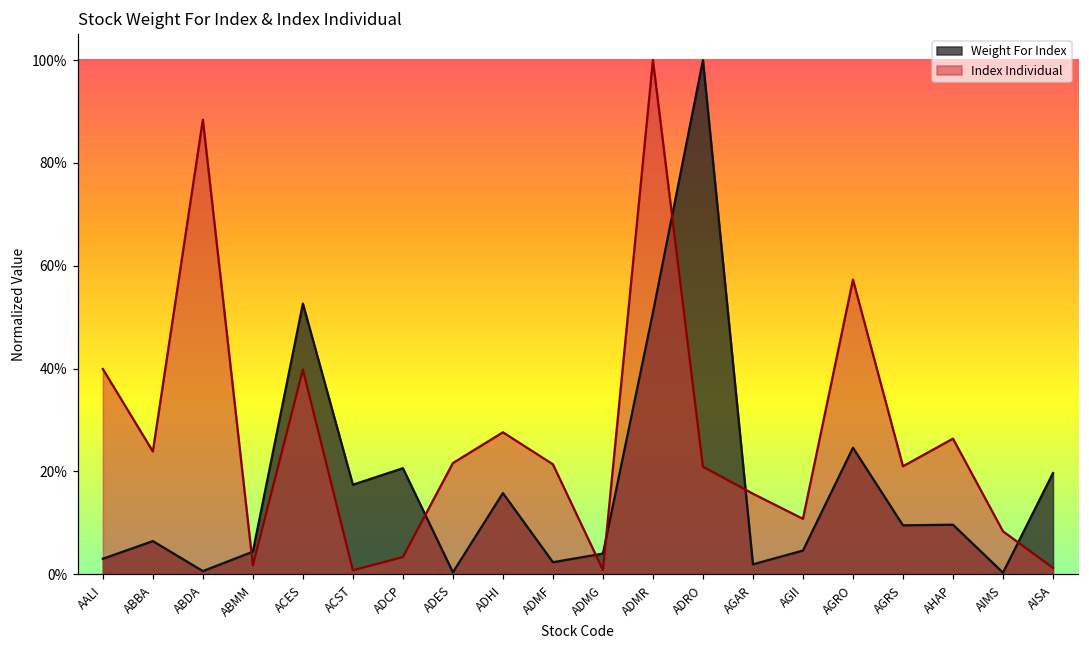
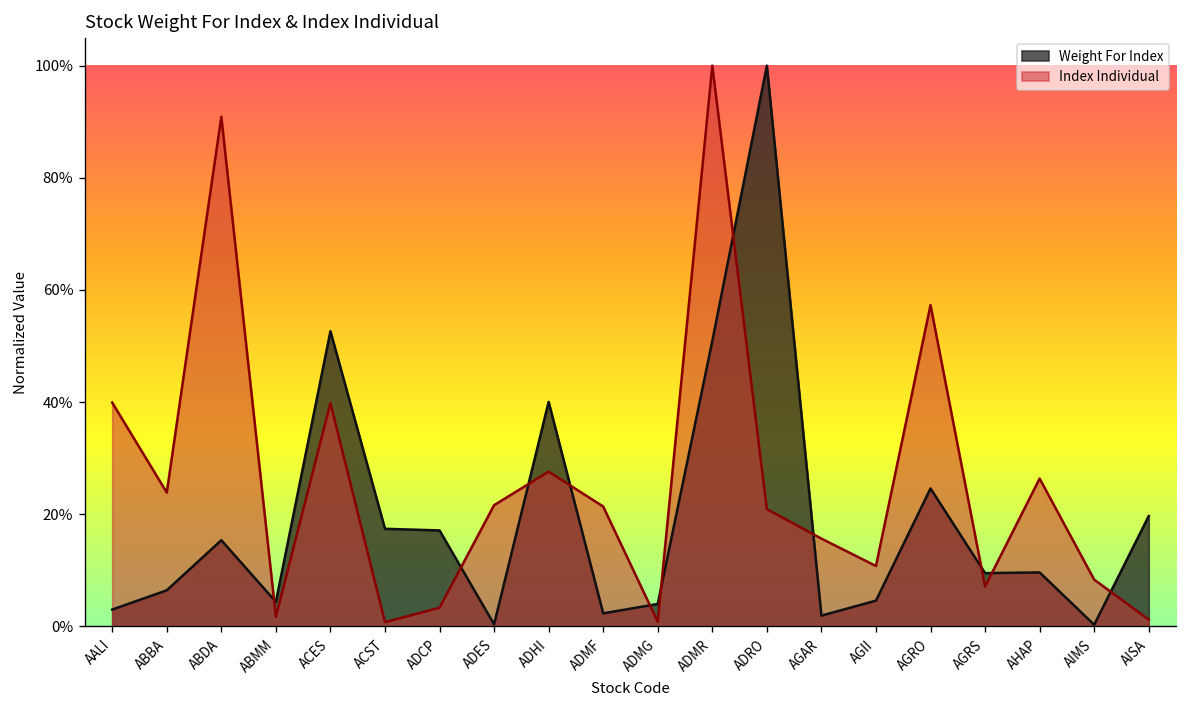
Weight For Index, ABDA: 1% -> 15%
Index Individual, ABDA: 88% -> 91%
Weight For Index, ADCP: 21% -> 17%
Weight For Index, ADHI: 16% -> 40%
Index Individual, AGRS: 21% -> 7%
